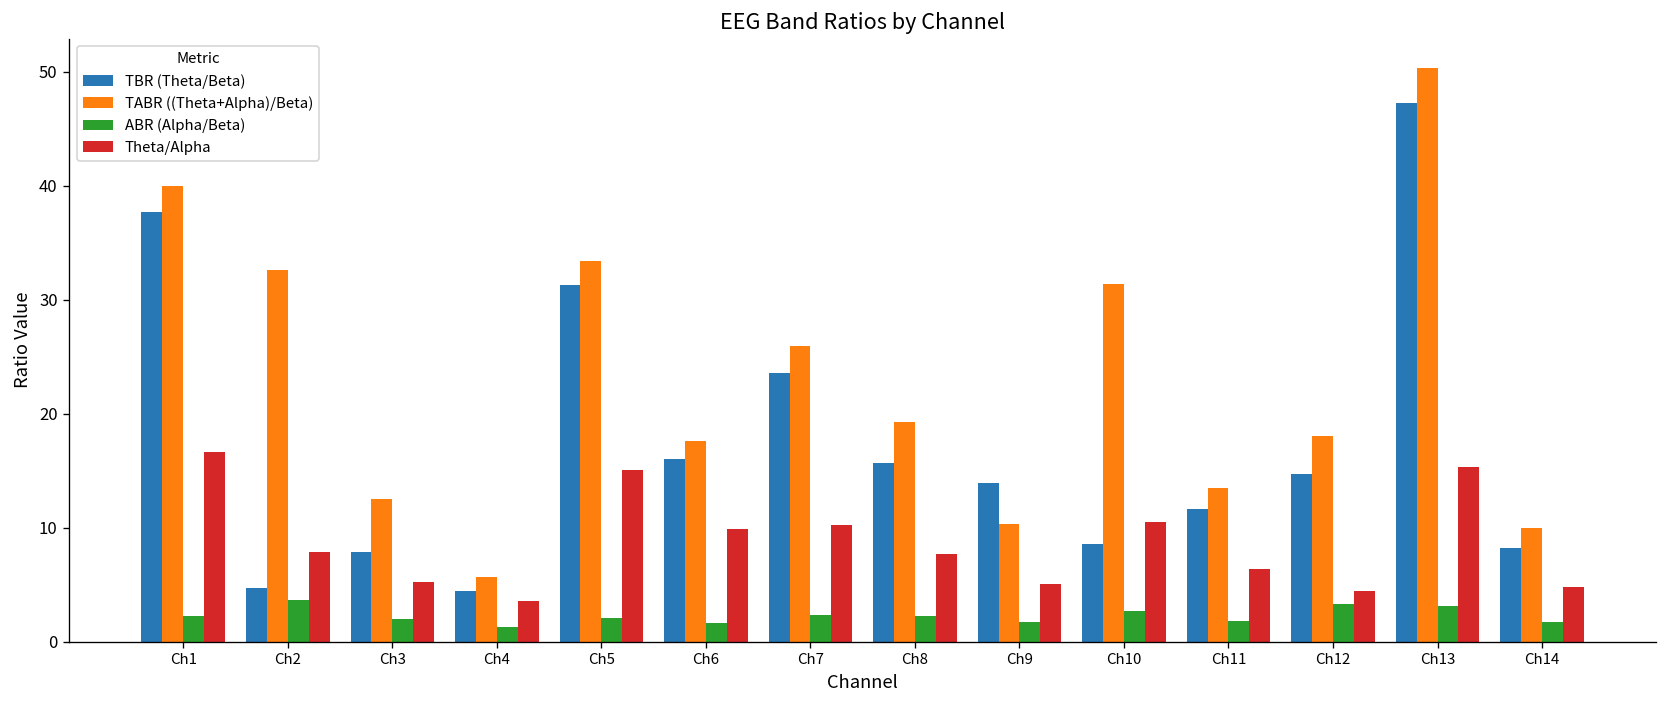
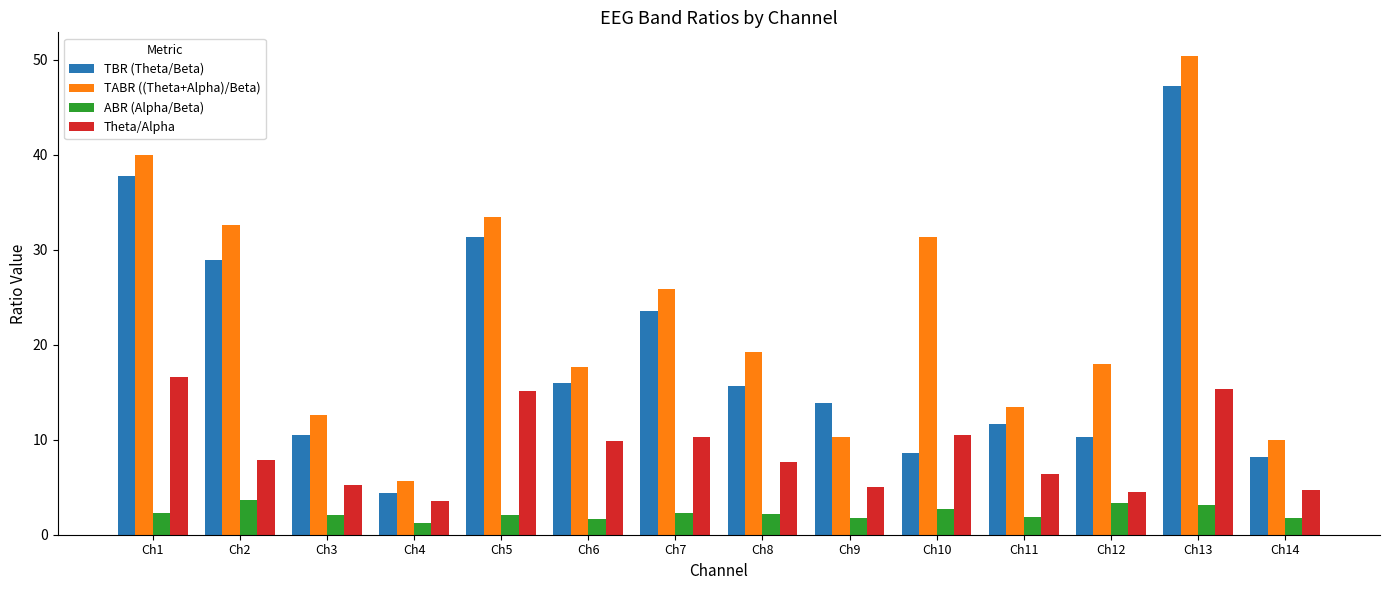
TBR (Theta/Beta), Ch2: 5 -> 29
TBR (Theta/Beta), Ch3: 8 -> 11
TBR (Theta/Beta), Ch12: 15 -> 10
